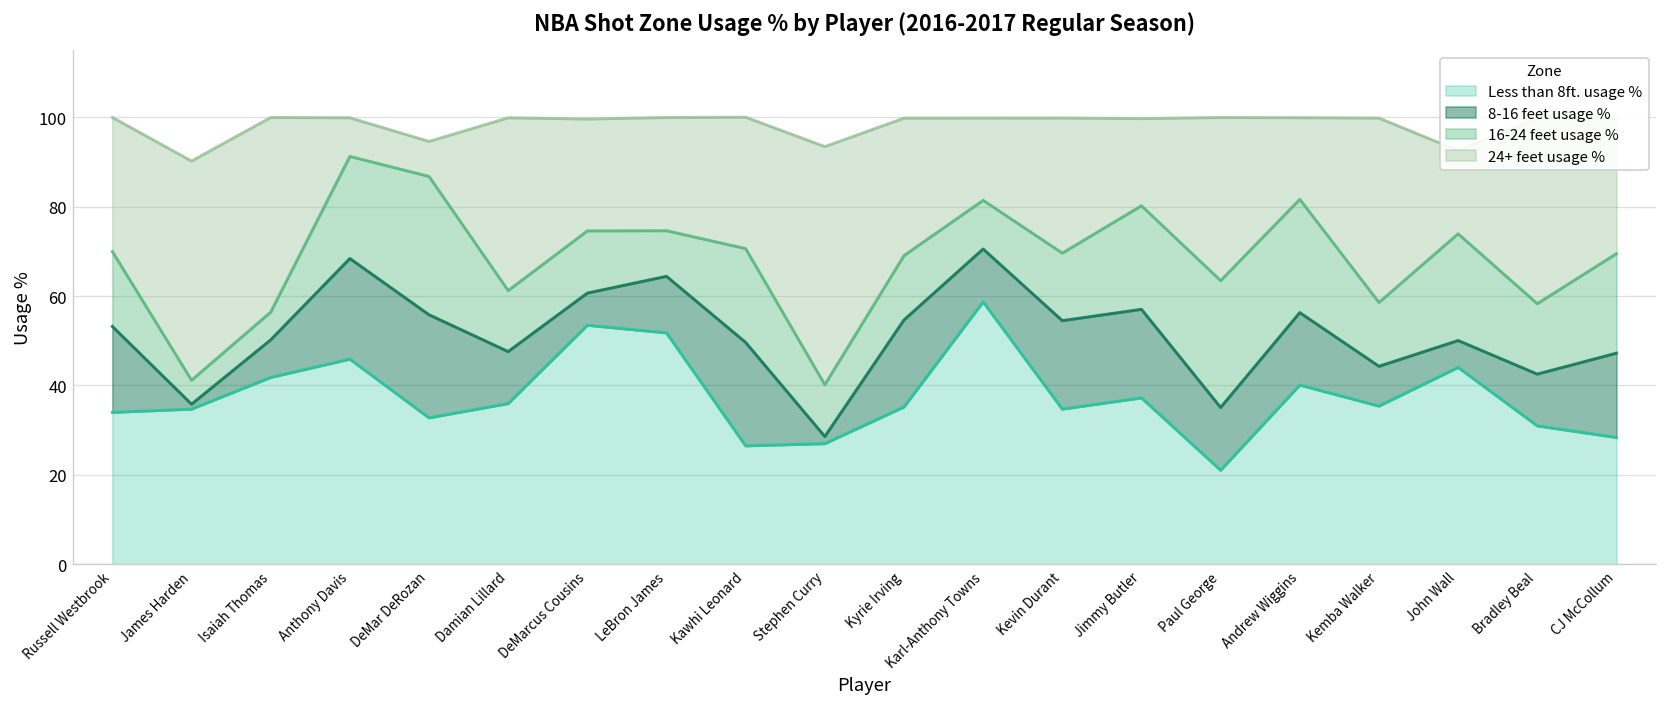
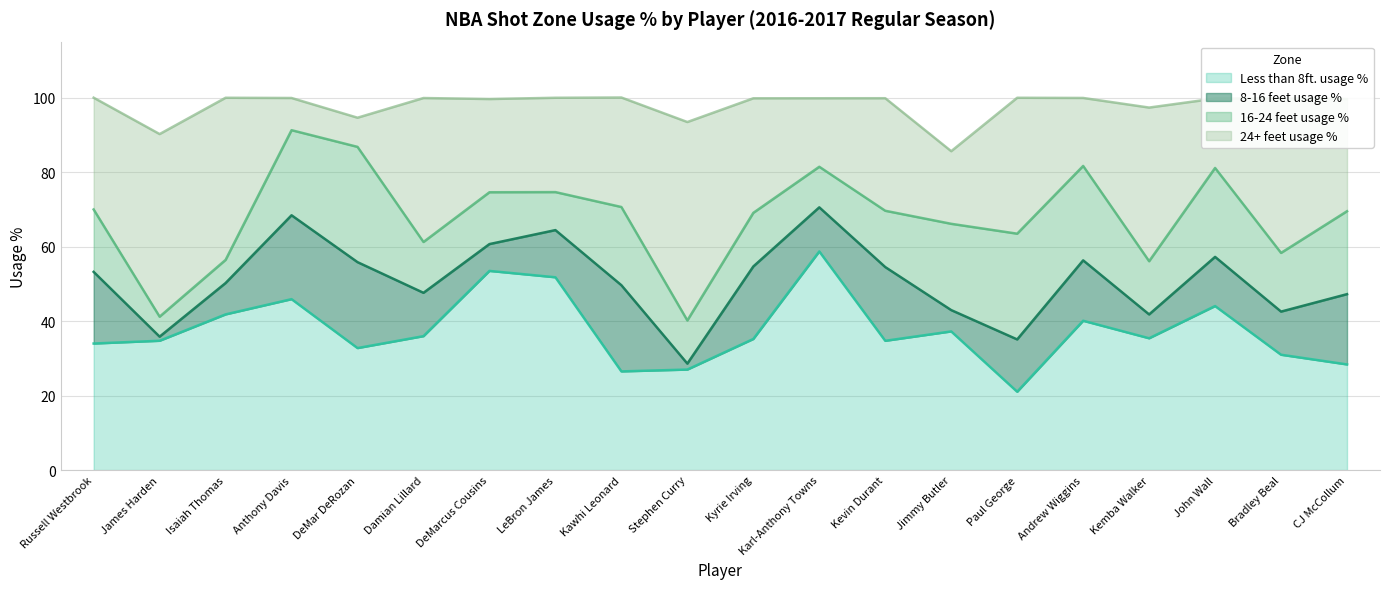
8-16 feet usage %, Jimmy Butler: 20 -> 6
8-16 feet usage %, Kemba Walker: 9 -> 6
8-16 feet usage %, John Wall: 6 -> 13
